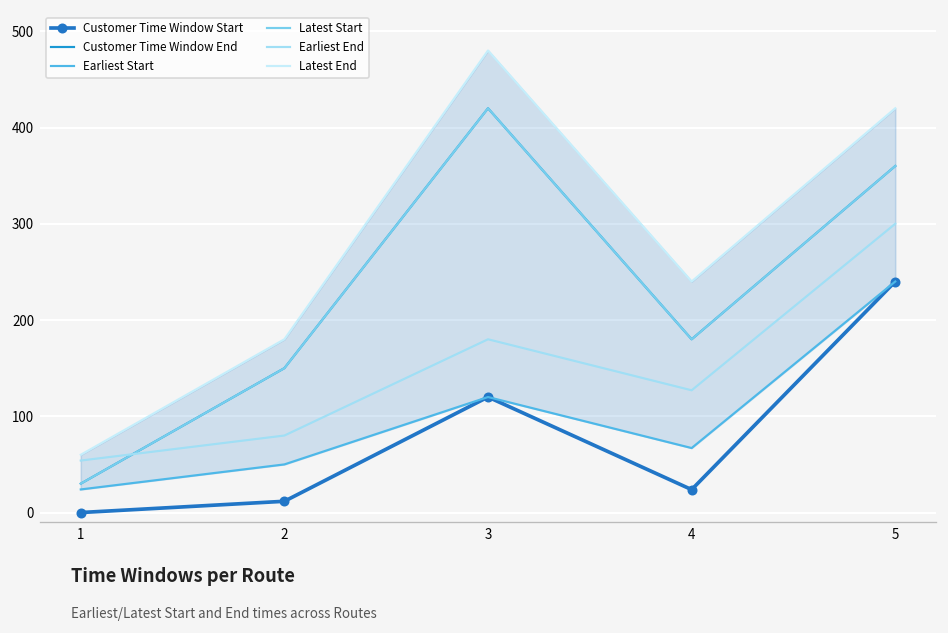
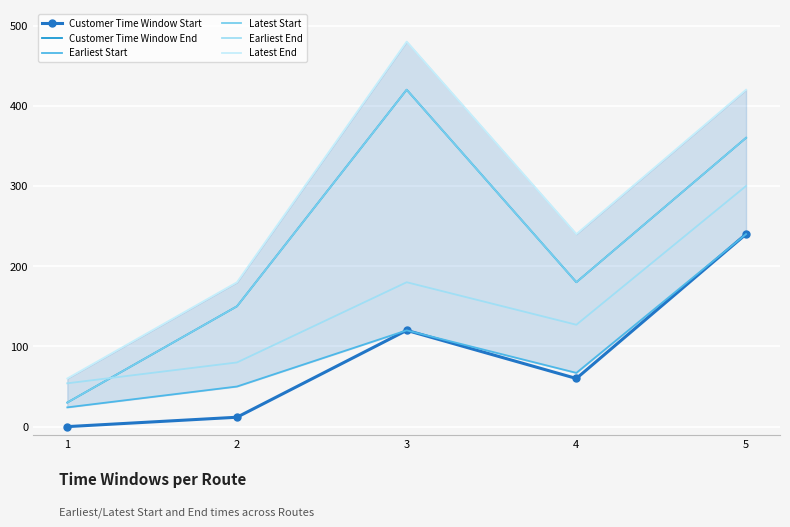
Customer Time Window Start, 4: 20 -> 60
